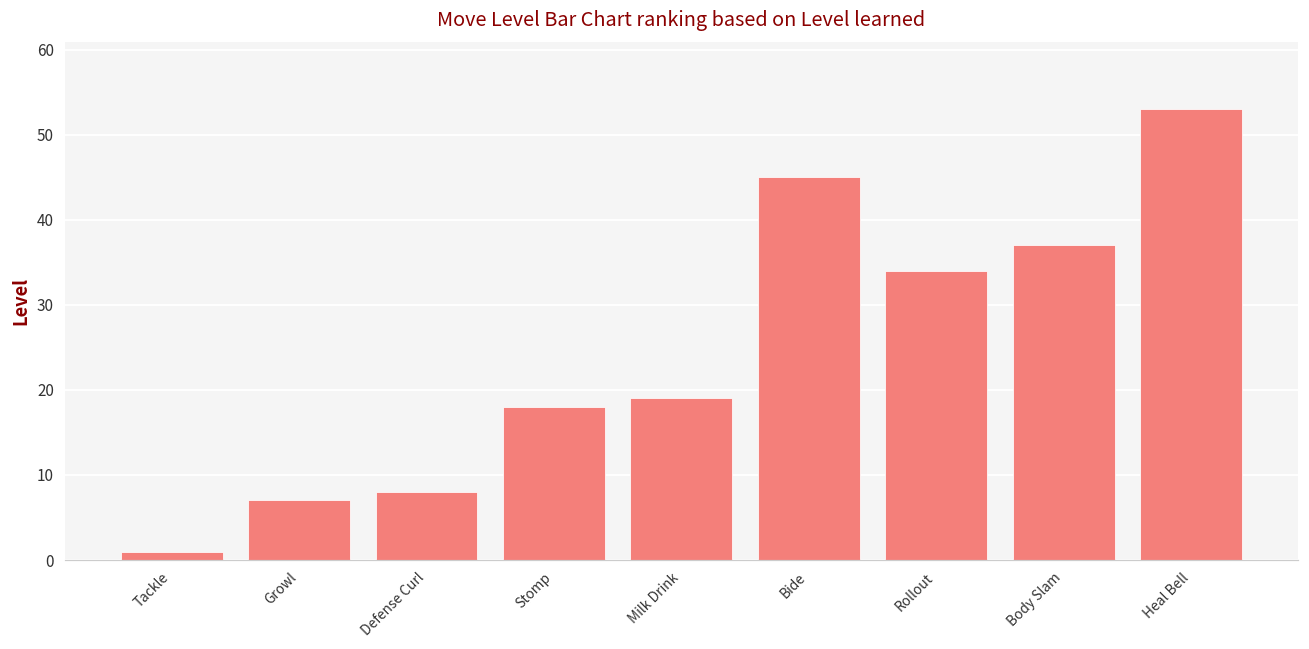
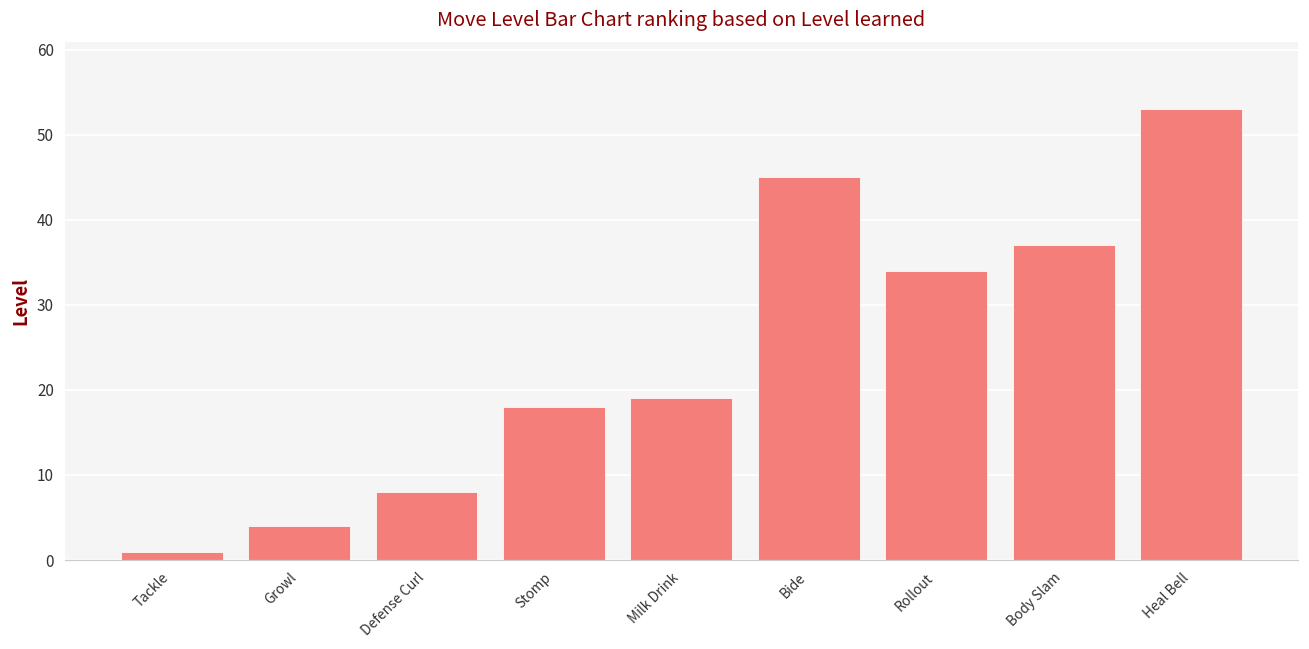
Growl: 7 -> 4
